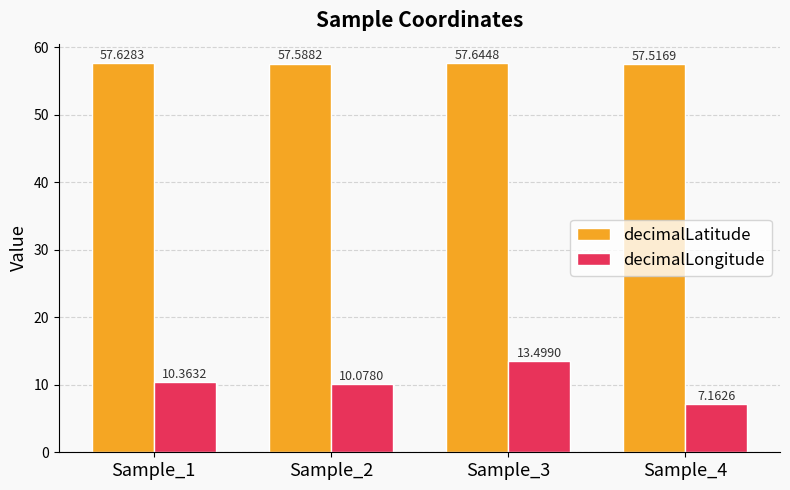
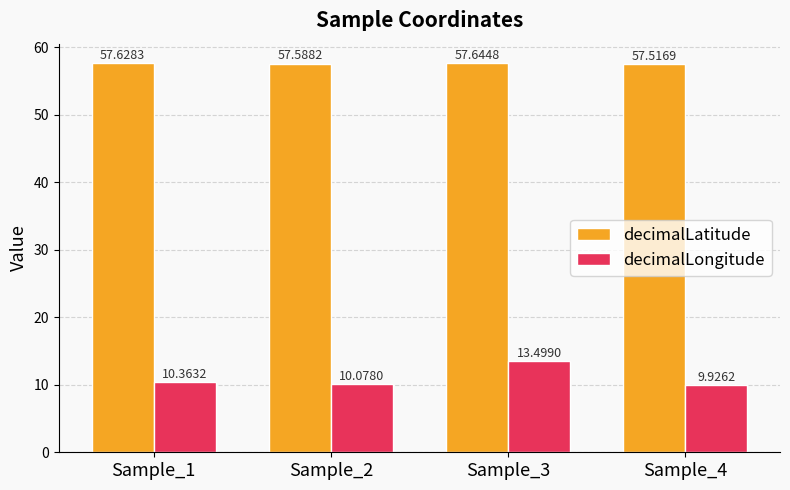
decimalLongitude, Sample_4: 7.1626 -> 9.9262
